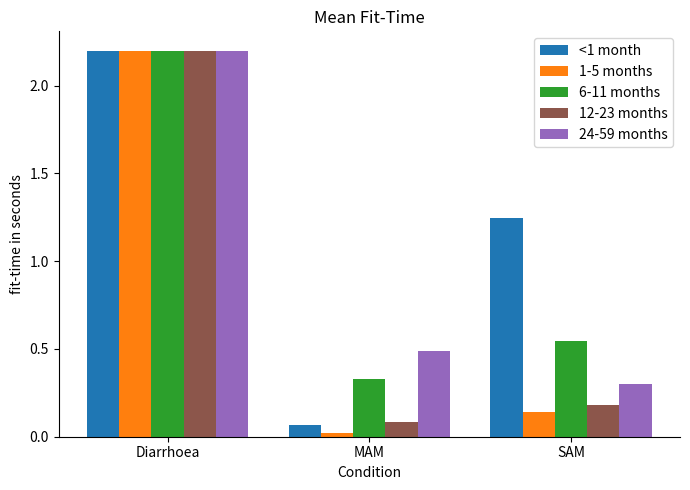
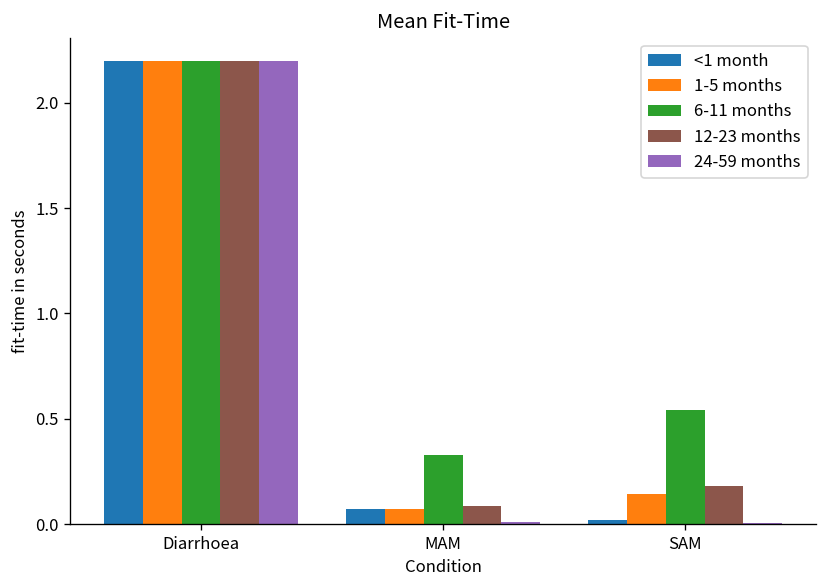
1-5 months, MAM: 0.02 -> 0.07
24-59 months, MAM: 0.49 -> 0.01
<1 month, SAM: 1.25 -> 0.02
24-59 months, SAM: 0.30 -> 0.00
